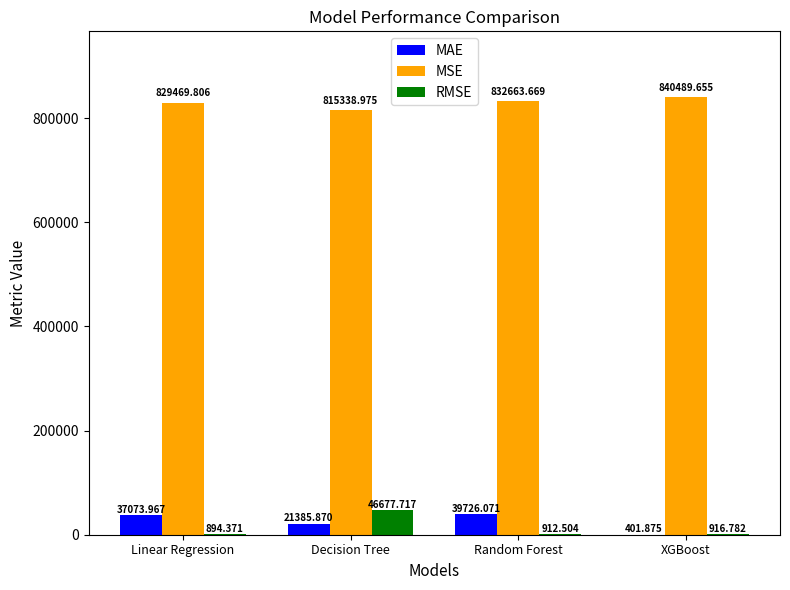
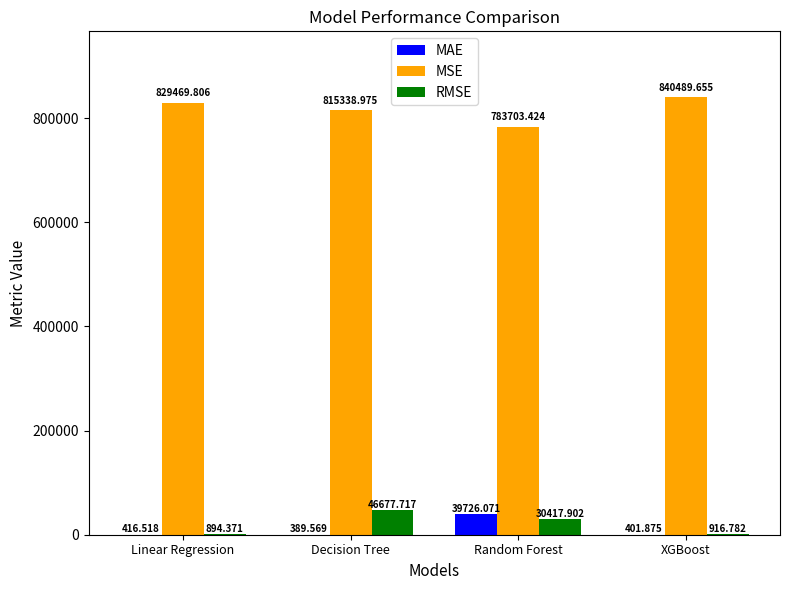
MAE, Linear Regression: 37073.967 -> 416.518
MAE, Decision Tree: 21385.870 -> 389.569
MSE, Random Forest: 832663.669 -> 783703.424
RMSE, Random Forest: 912.504 -> 30417.902
